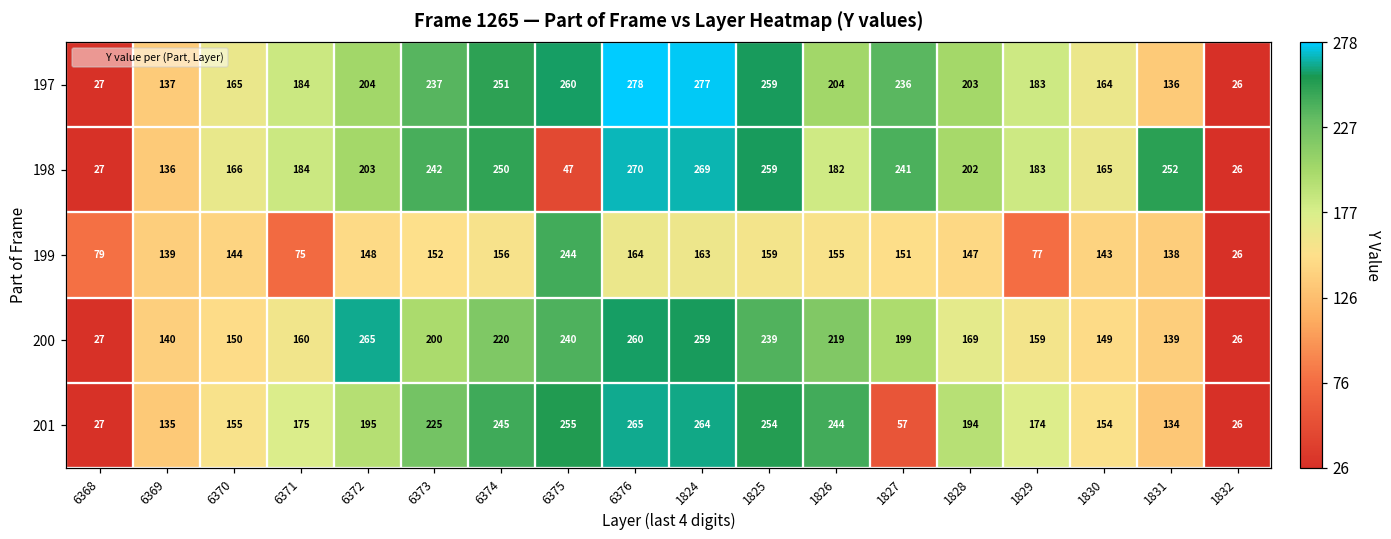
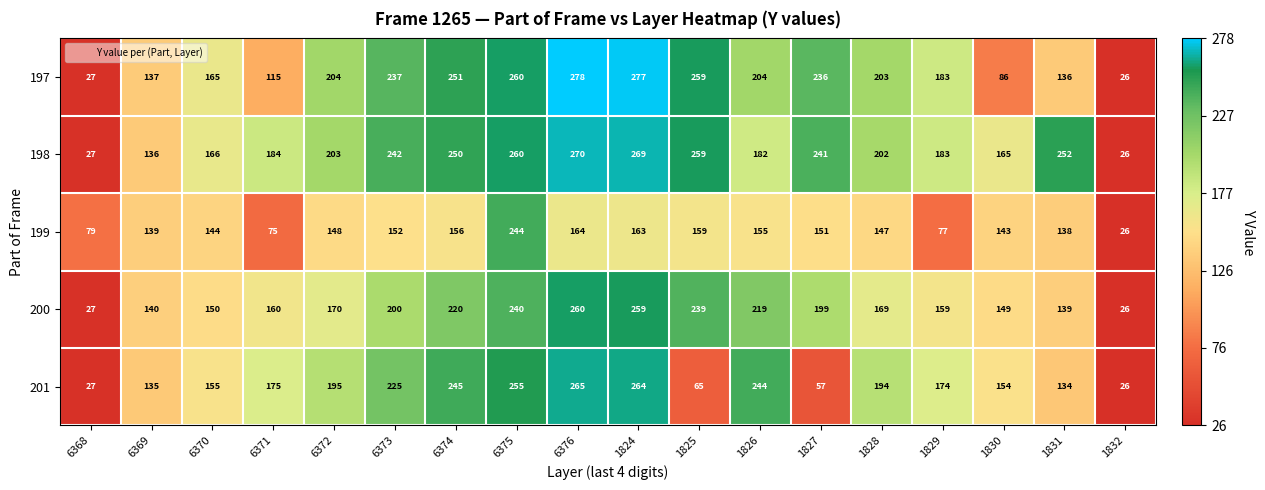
197, 6371: 184 -> 115
197, 1830: 164 -> 86
198, 6375: 47 -> 260
200, 6372: 265 -> 170
201, 1825: 254 -> 65
